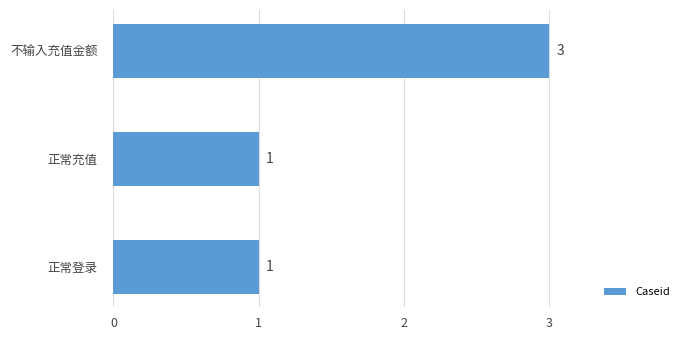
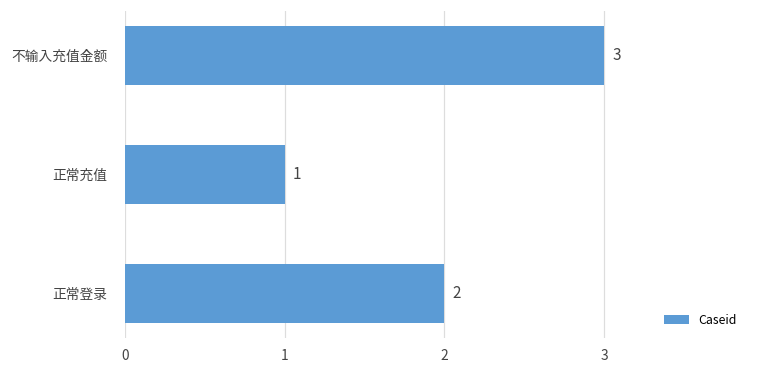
正常登录: 1 -> 2
